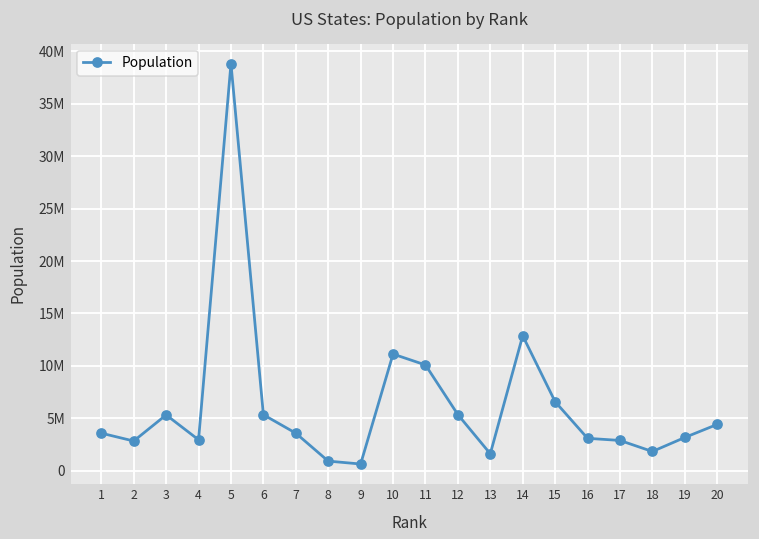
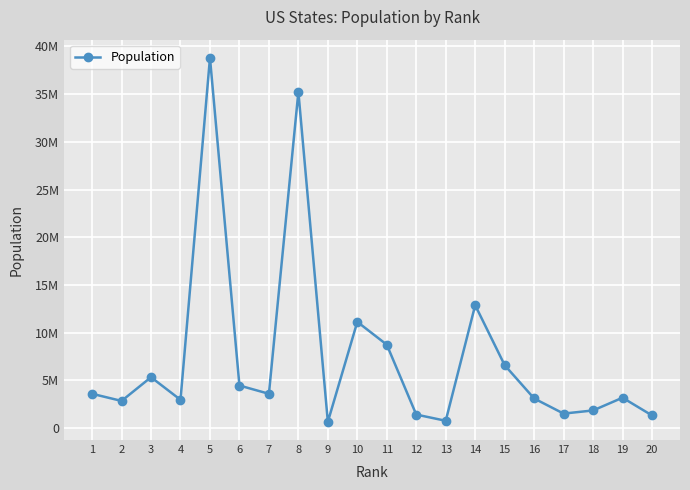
6: 5000000 -> 4000000
8: 1000000 -> 35000000
11: 10000000 -> 9000000
12: 5000000 -> 1000000
13: 2000000 -> 1000000
17: 3000000 -> 2000000
20: 4000000 -> 1000000
